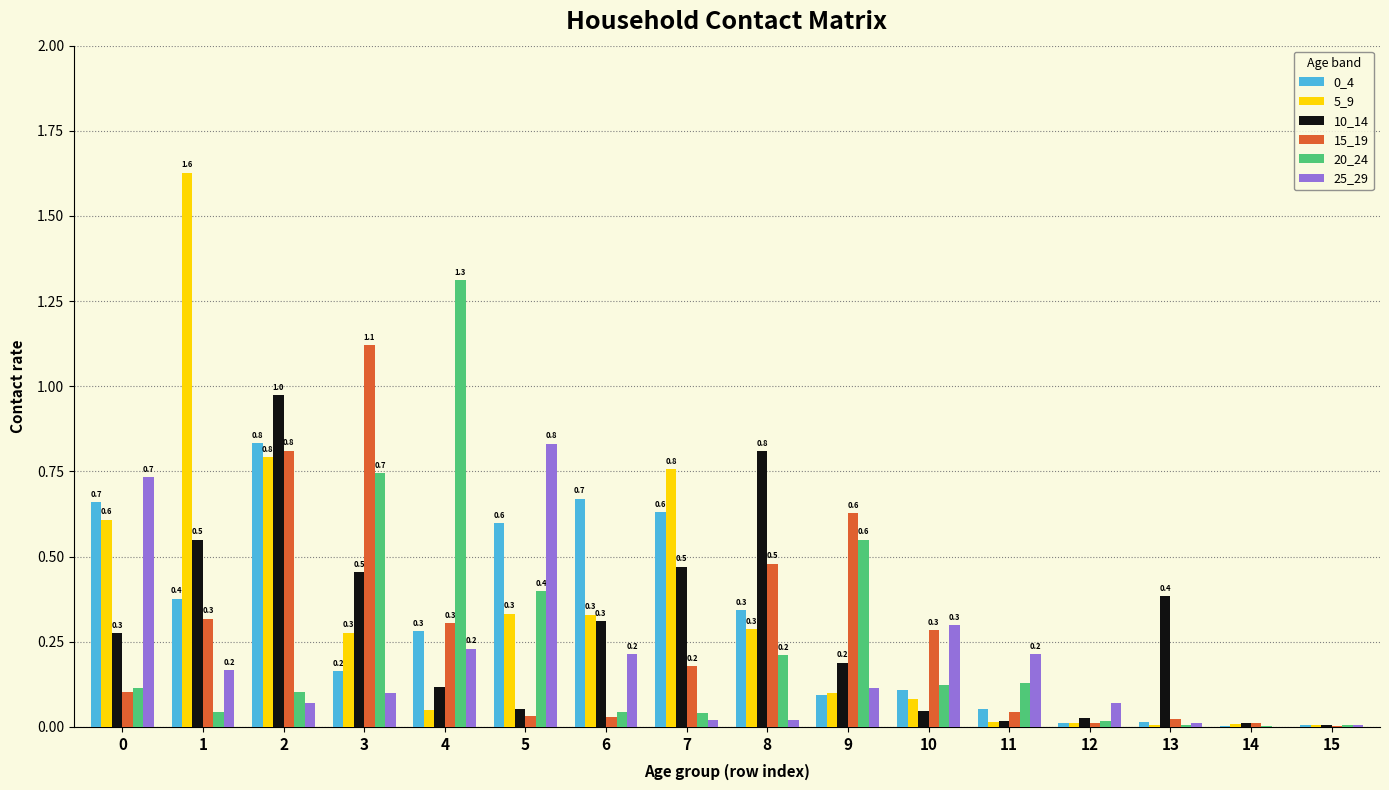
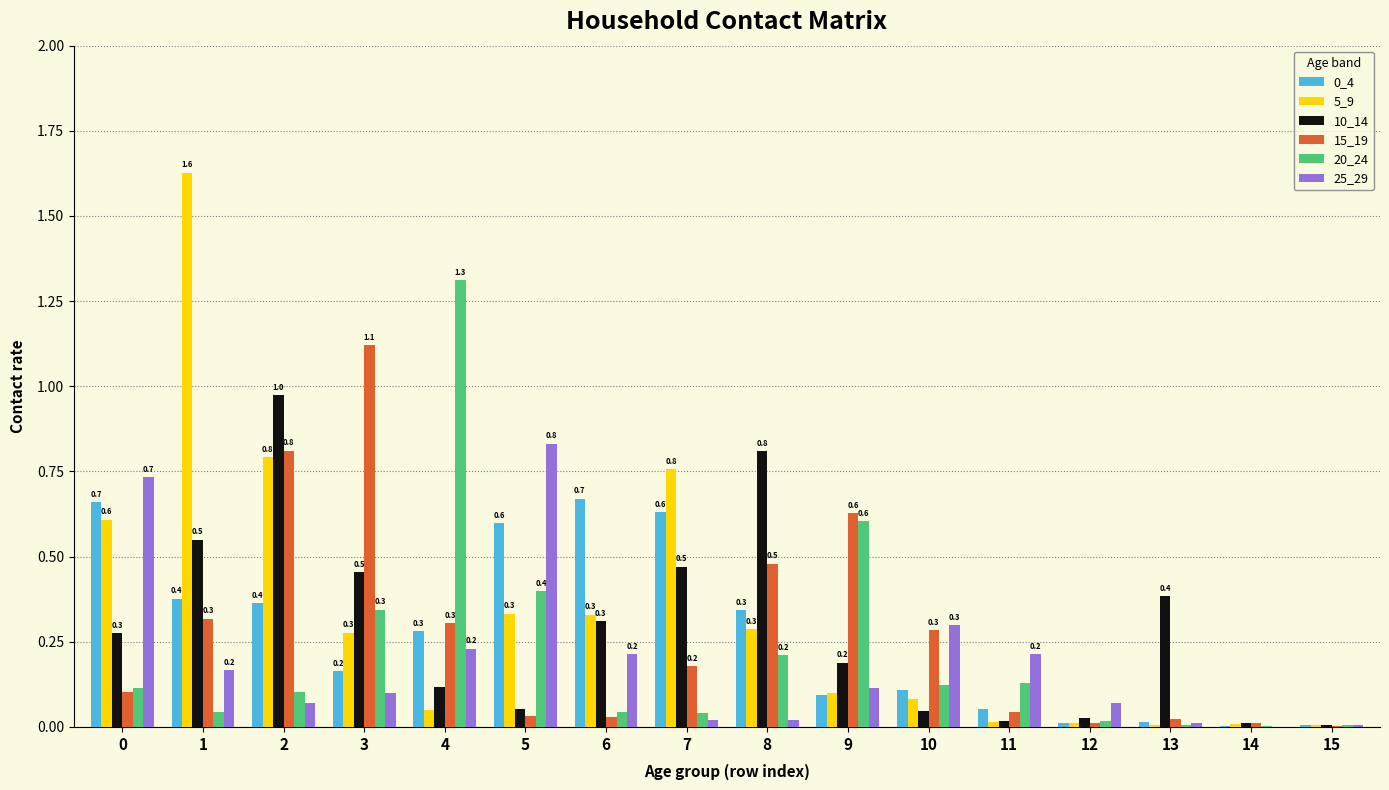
0_4, 2: 0.8 -> 0.4
20_24, 3: 0.7 -> 0.3
20_24, 9: 0.55 -> 0.60
